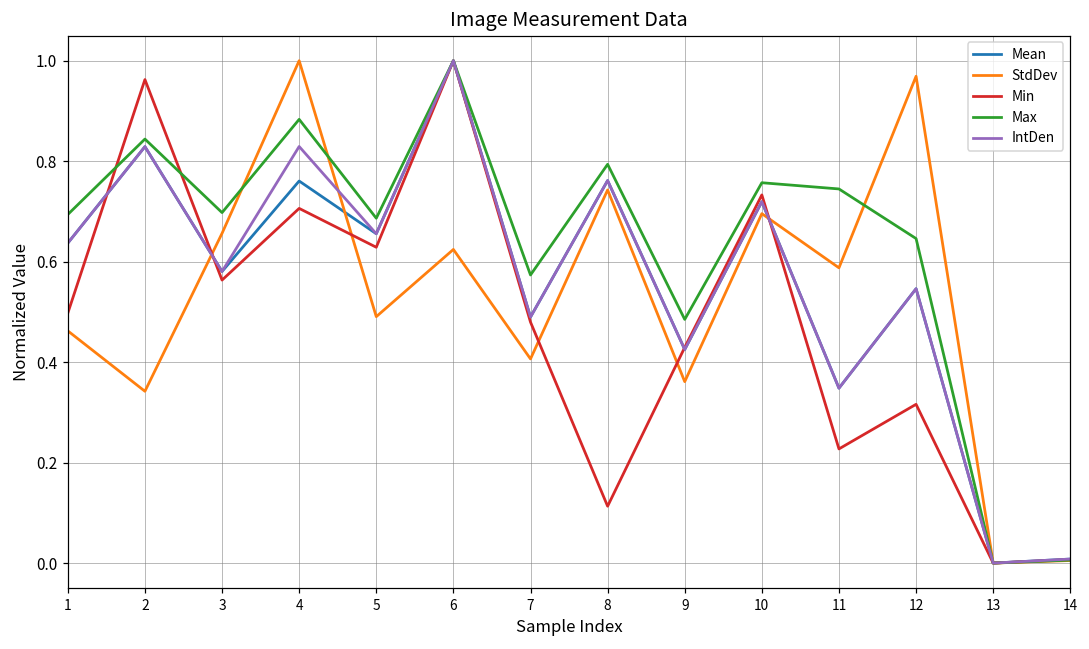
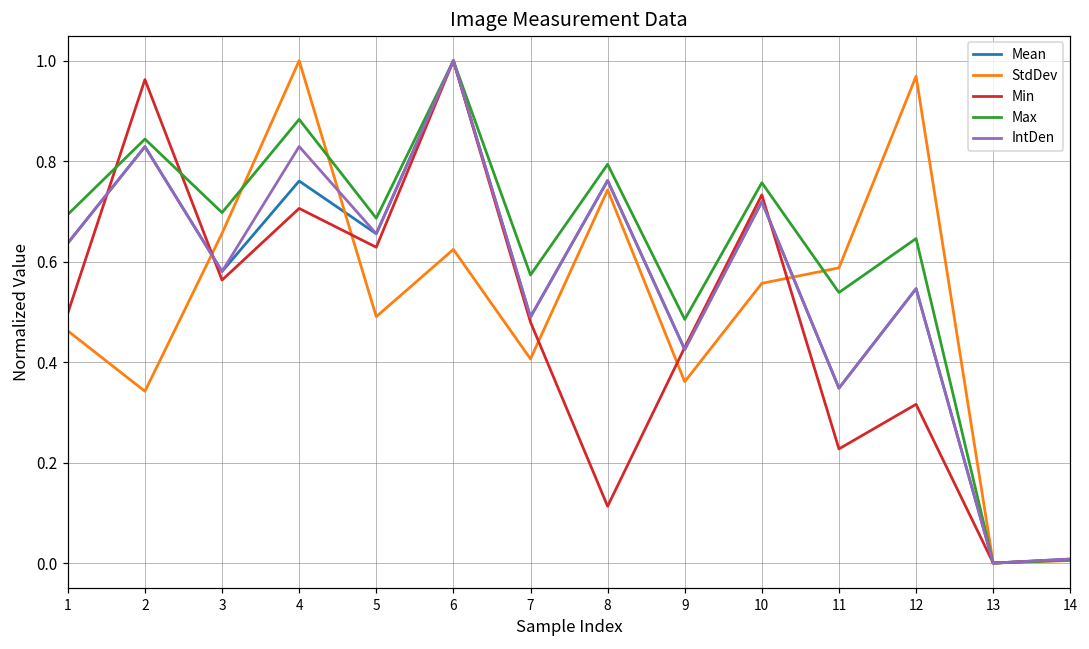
StdDev, 10: 0.70 -> 0.56
Max, 11: 0.74 -> 0.54
